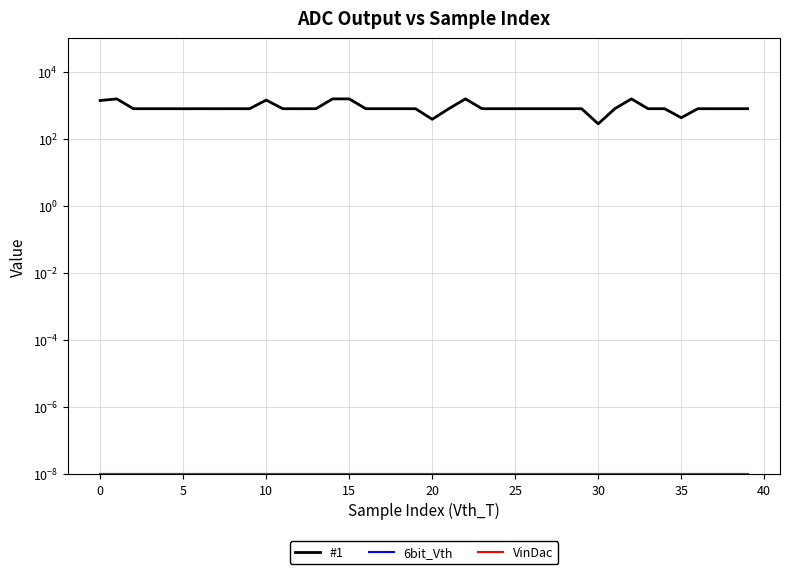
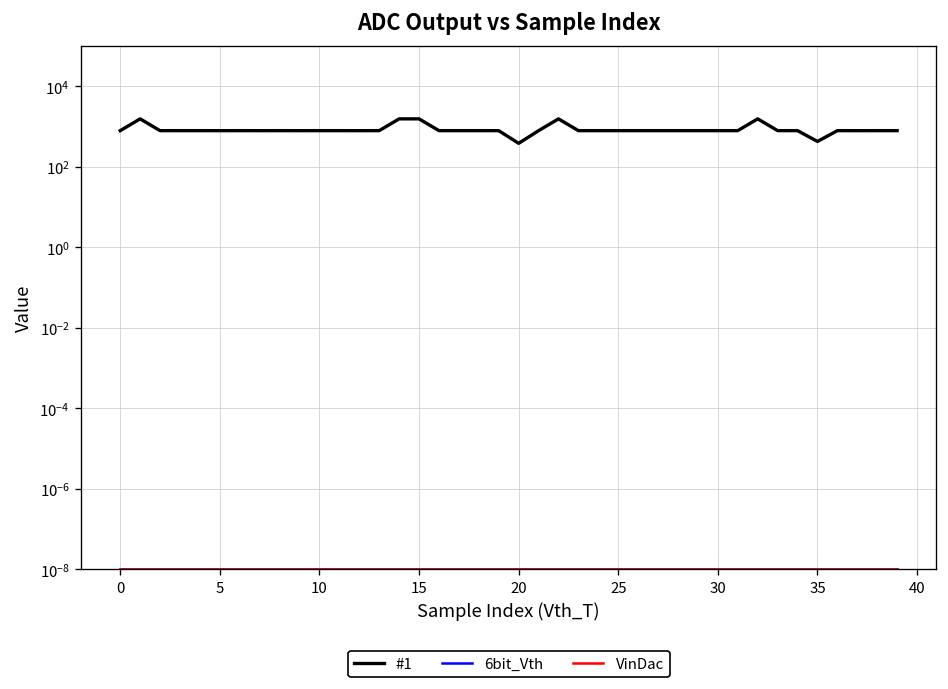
#1, 0: 1400 -> 800
#1, 10: 1400 -> 800
#1, 30: 300 -> 800
